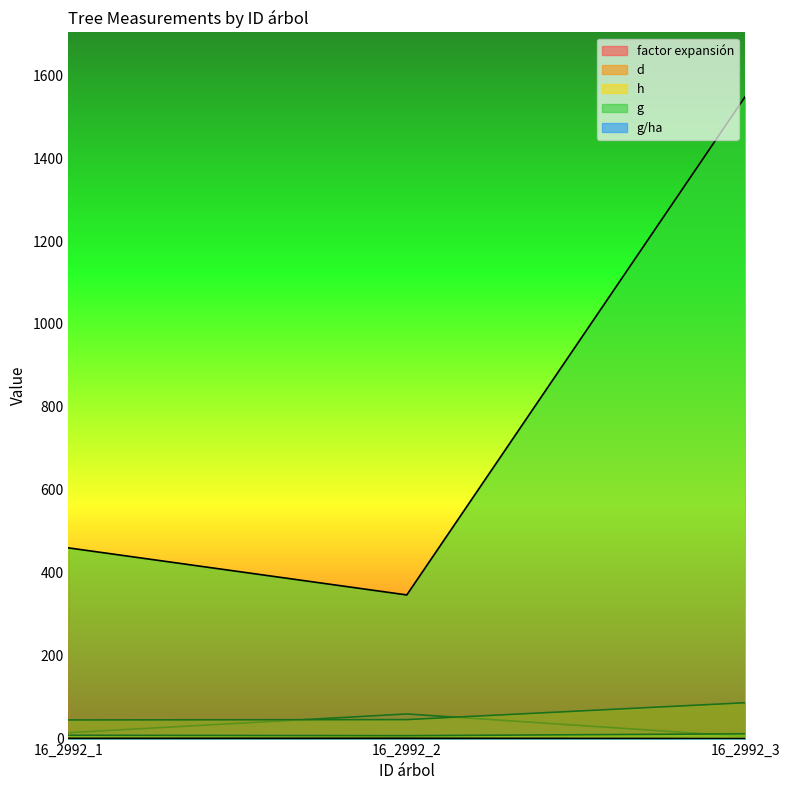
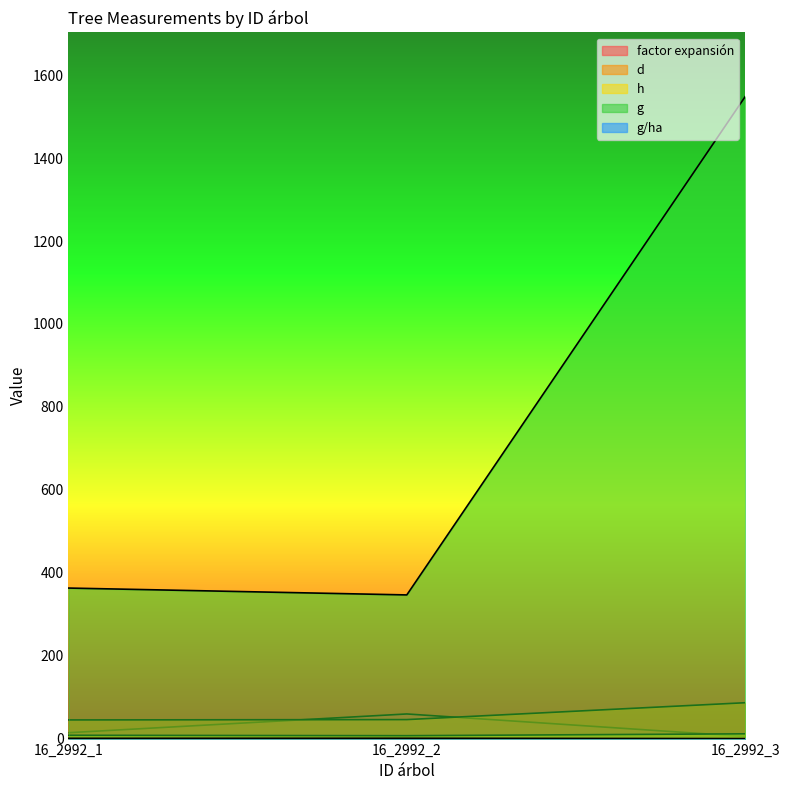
g, 16_2992_1: 460 -> 360
